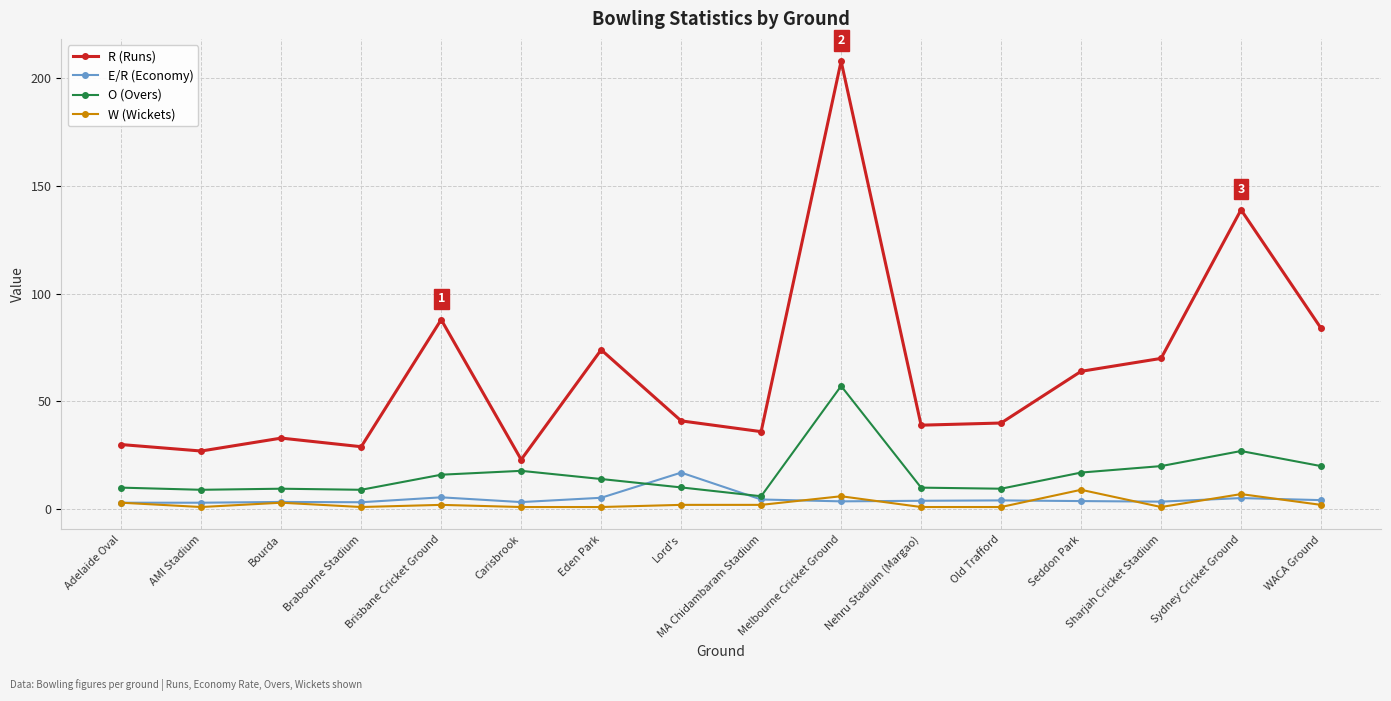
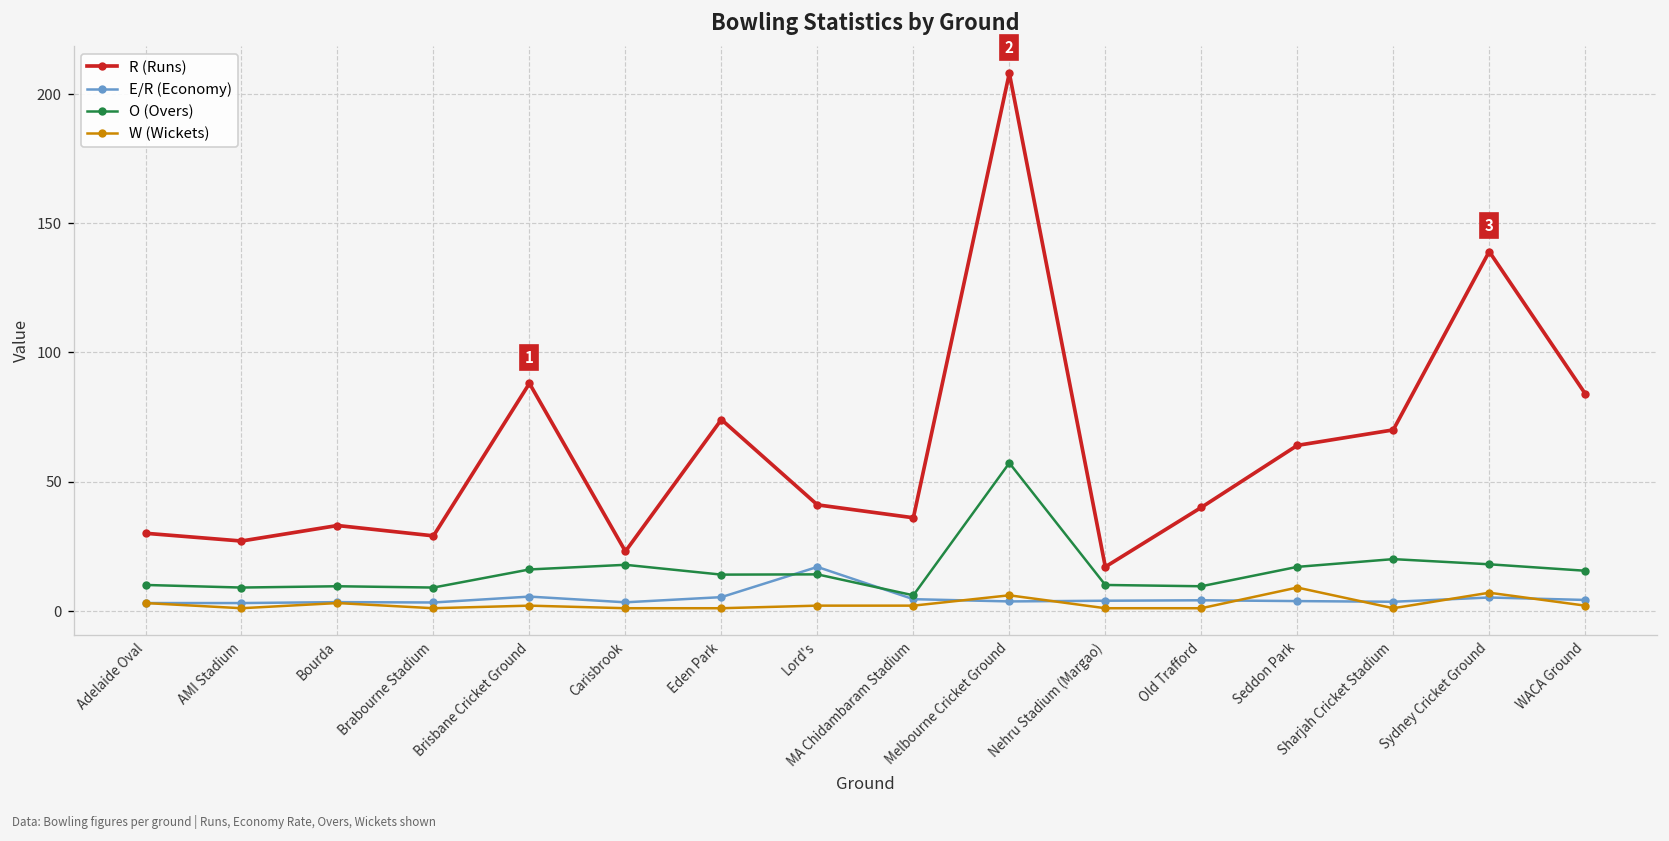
O (Overs), Lord's: 10 -> 14
R (Runs), Nehru Stadium (Margao): 39 -> 17
O (Overs), Sydney Cricket Ground: 27 -> 18
O (Overs), WACA Ground: 20 -> 16
